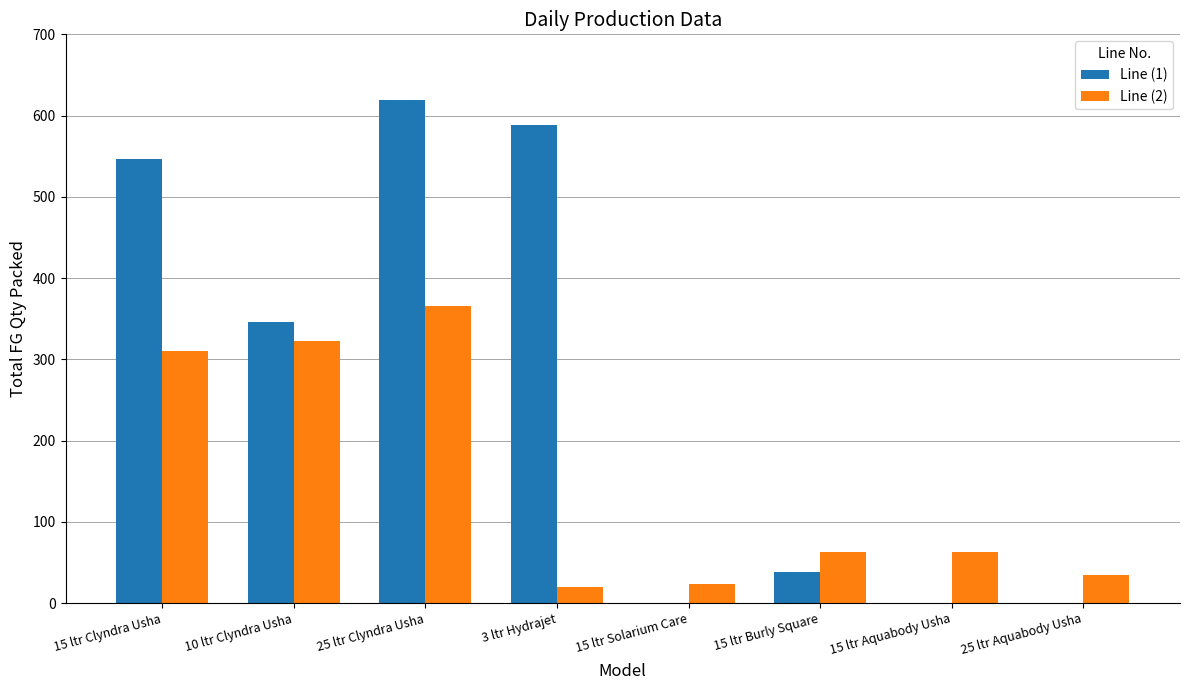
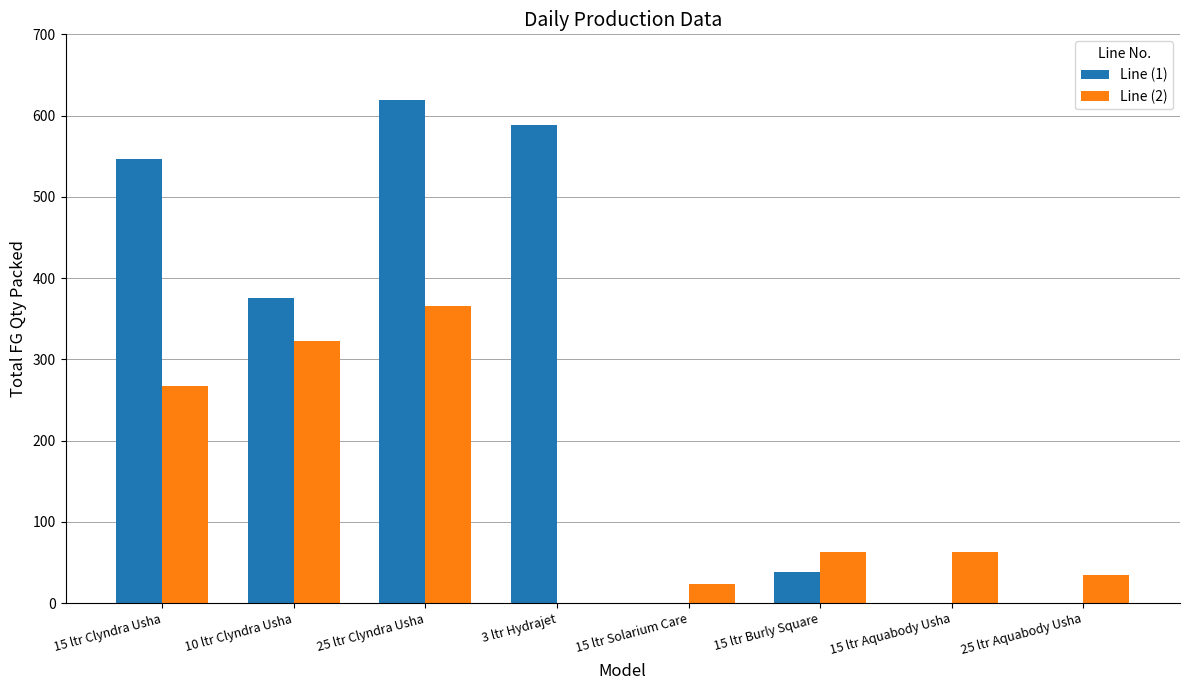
Line (2), 15 ltr Clyndra Usha: 310 -> 270
Line (1), 10 ltr Clyndra Usha: 350 -> 380
Line (2), 3 ltr Hydrajet: 20 -> 0
